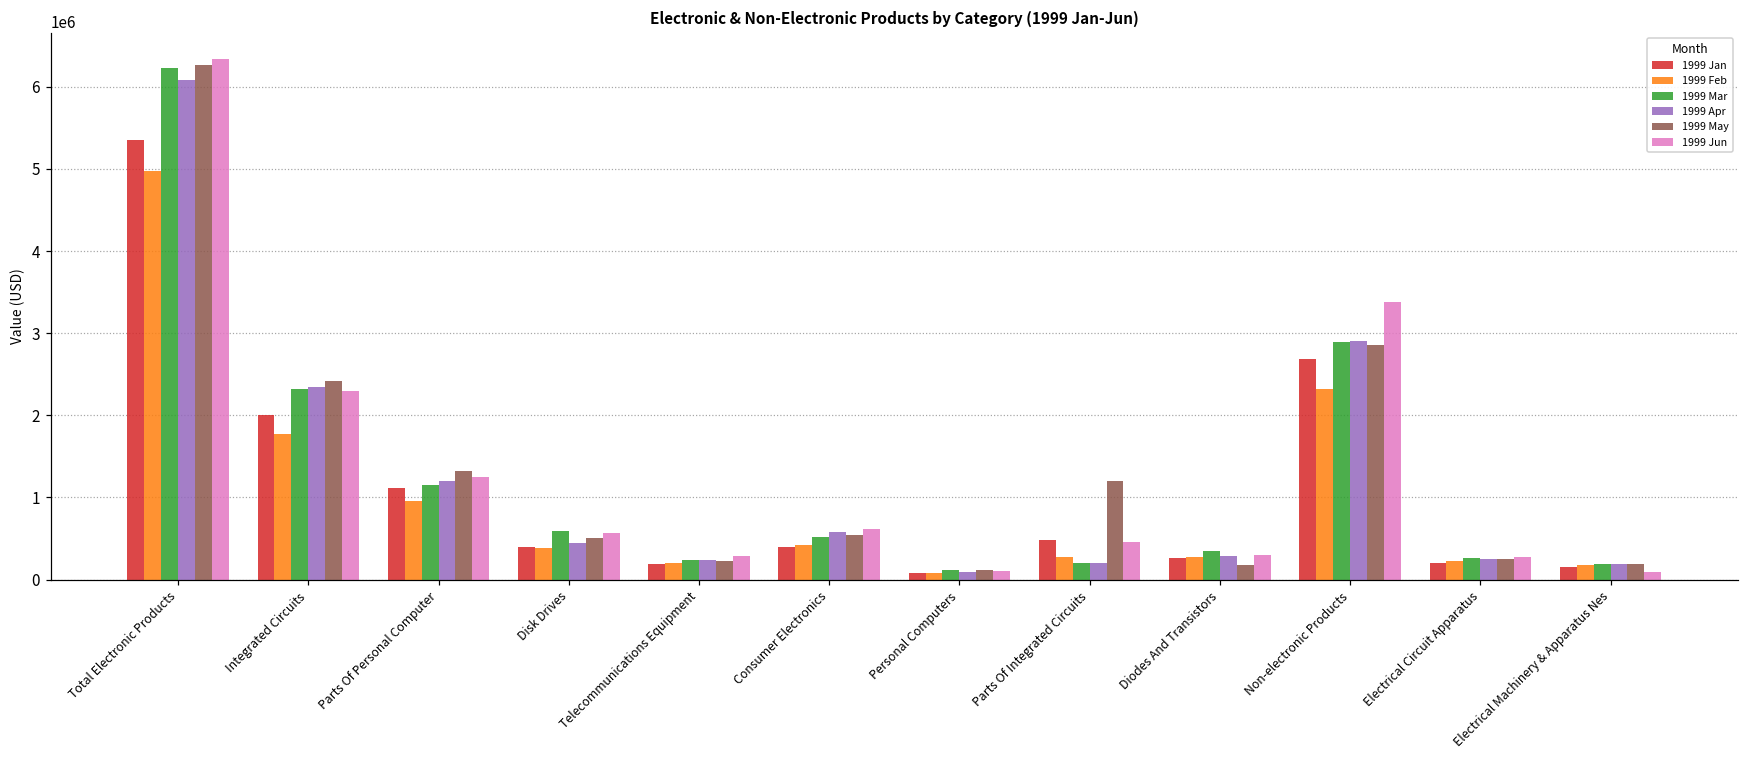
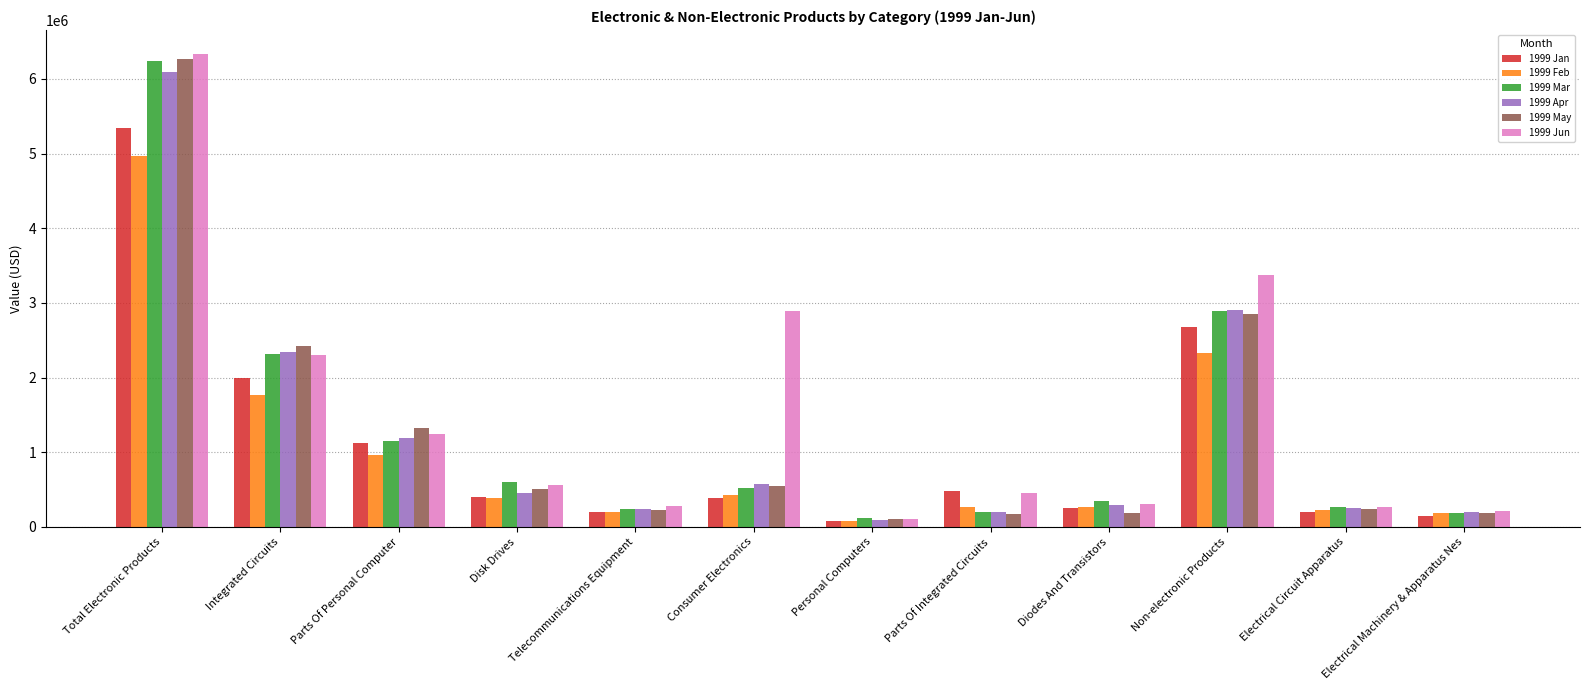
1999 Jun, Consumer Electronics: 600000 -> 2900000
1999 May, Parts Of Integrated Circuits: 1200000 -> 200000
1999 Jun, Electrical Machinery & Apparatus Nes: 100000 -> 200000
